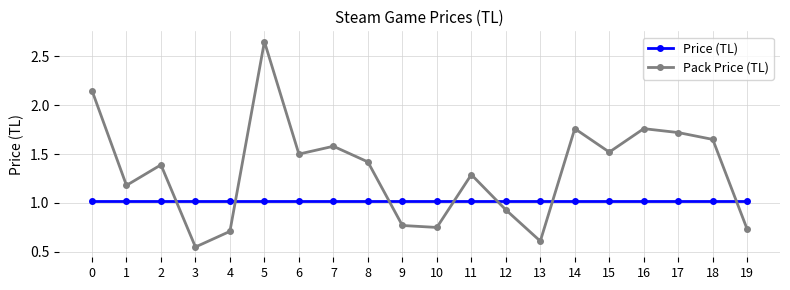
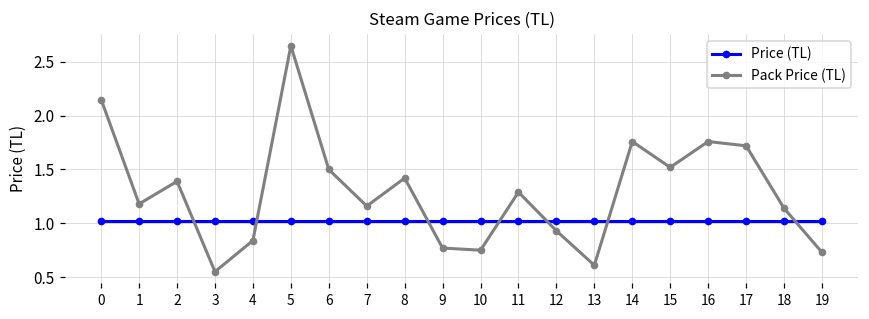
Pack Price (TL), 4: 0.7 -> 0.8
Pack Price (TL), 7: 1.6 -> 1.2
Pack Price (TL), 18: 1.7 -> 1.1
